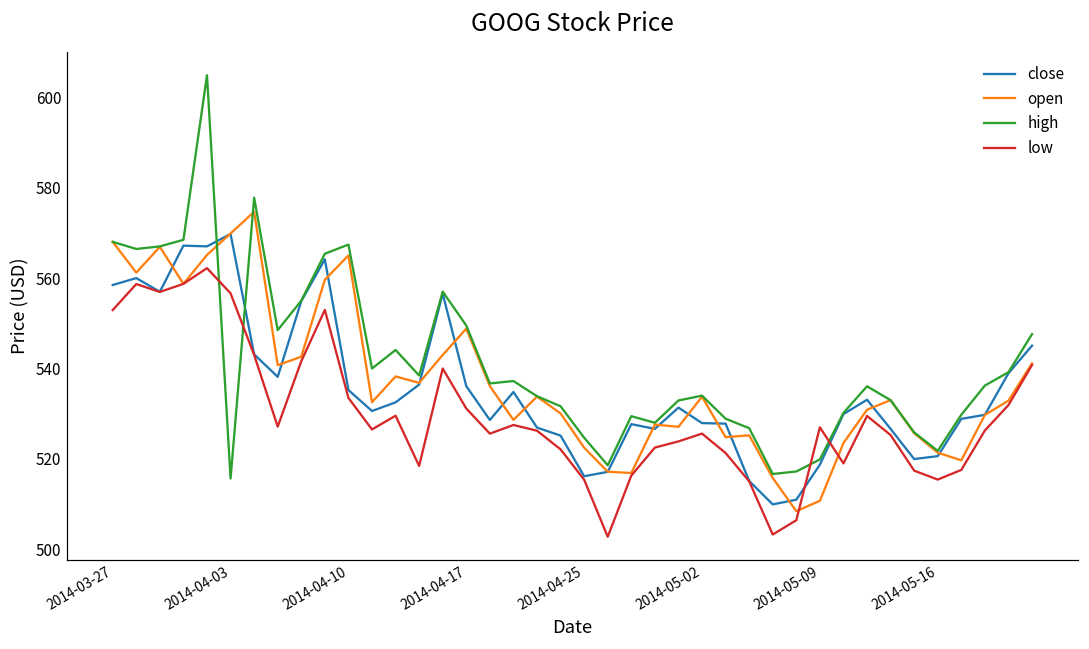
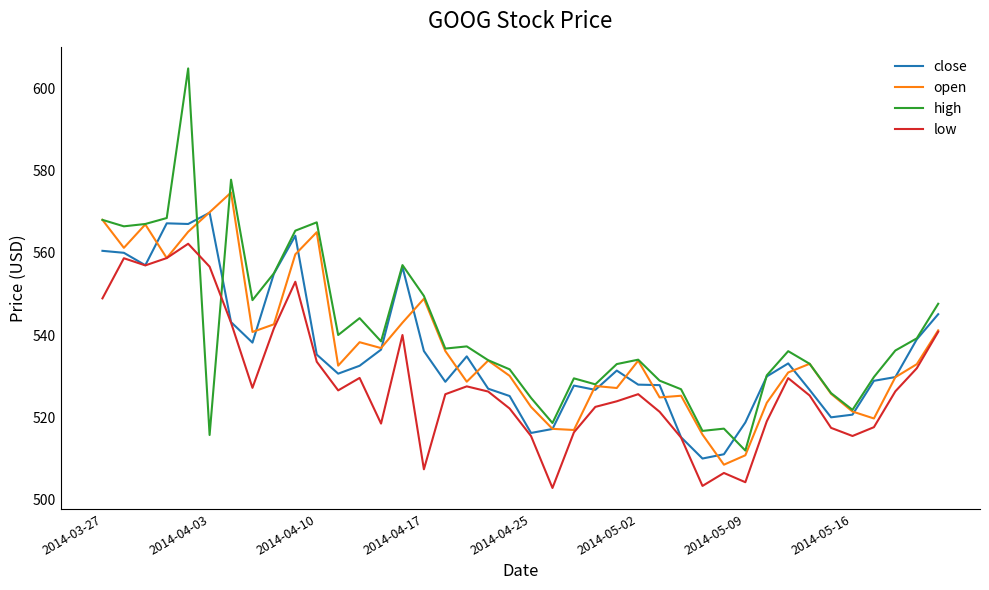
close, 2014-03-27: 558 -> 560
low, 2014-03-27: 553 -> 549
low, 2014-04-17: 531 -> 507
high, 2014-05-09: 520 -> 512
low, 2014-05-09: 527 -> 504
